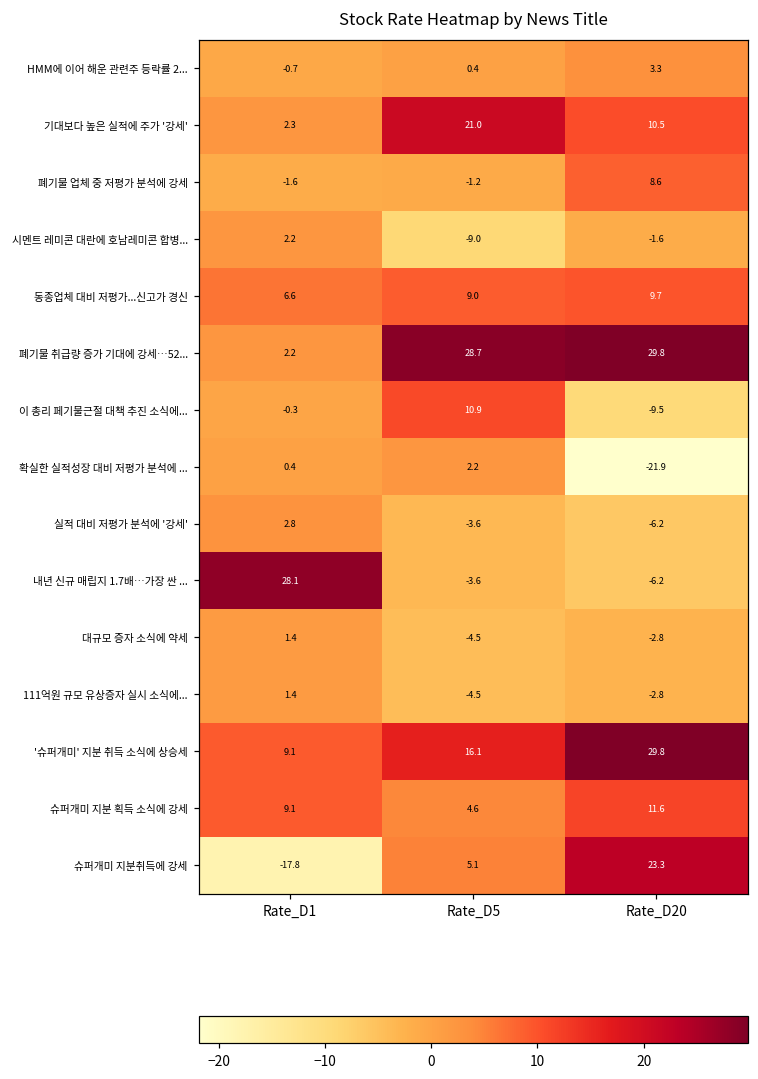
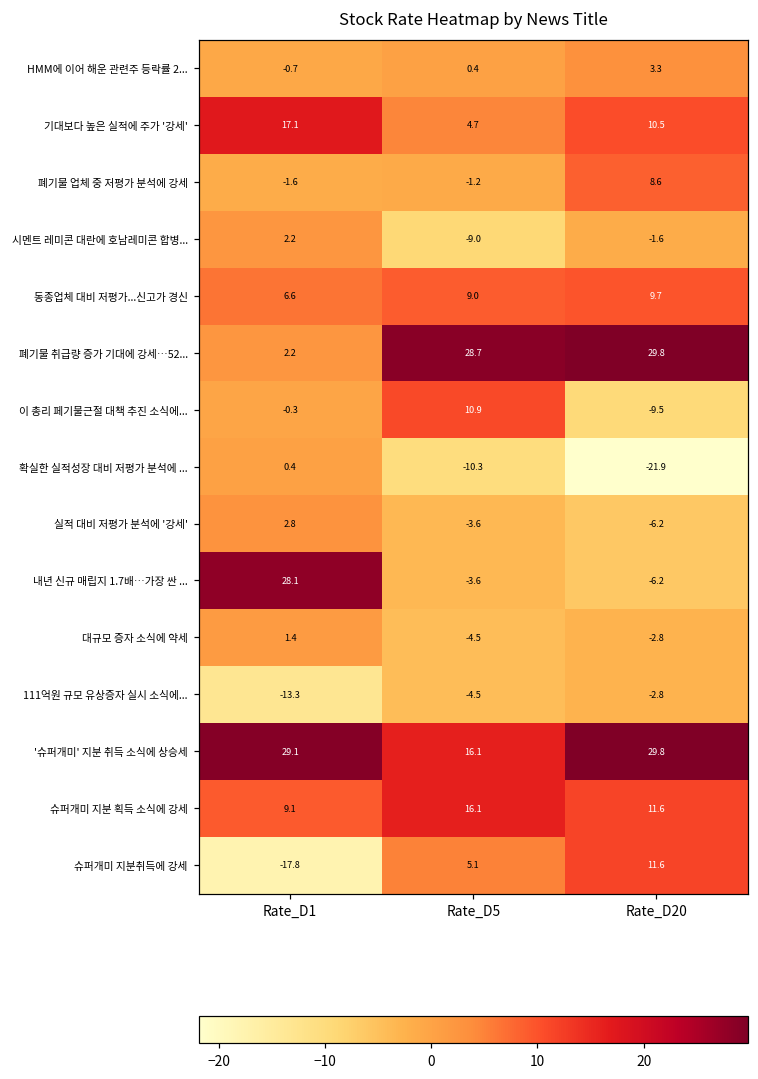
기대보다 높은 실적에 주가 '강세', Rate_D1: 2.3 -> 17.1
기대보다 높은 실적에 주가 '강세', Rate_D5: 21.0 -> 4.7
확실한 실적성장 대비 저평가 분석에 ..., Rate_D5: 2.2 -> -10.3
111억원 규모 유상증자 실시 소식에..., Rate_D1: 1.4 -> -13.3
'슈퍼개미' 지분 취득 소식에 상승세, Rate_D1: 9.1 -> 29.1
슈퍼개미 지분 획득 소식에 강세, Rate_D5: 4.6 -> 16.1
슈퍼개미 지분취득에 강세, Rate_D20: 23.3 -> 11.6
